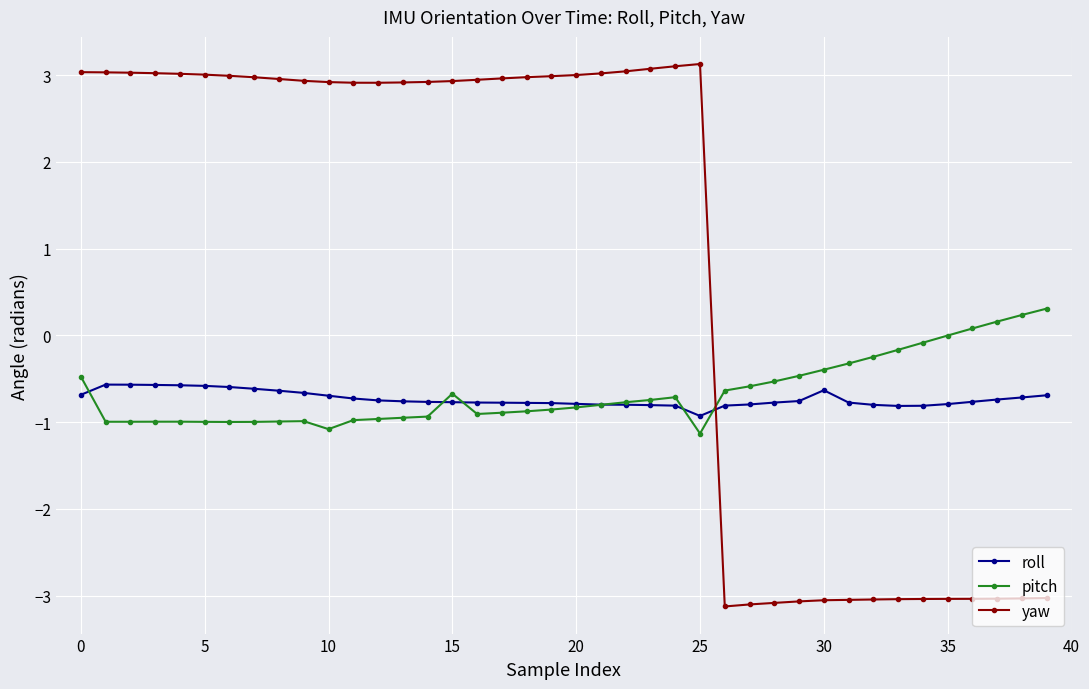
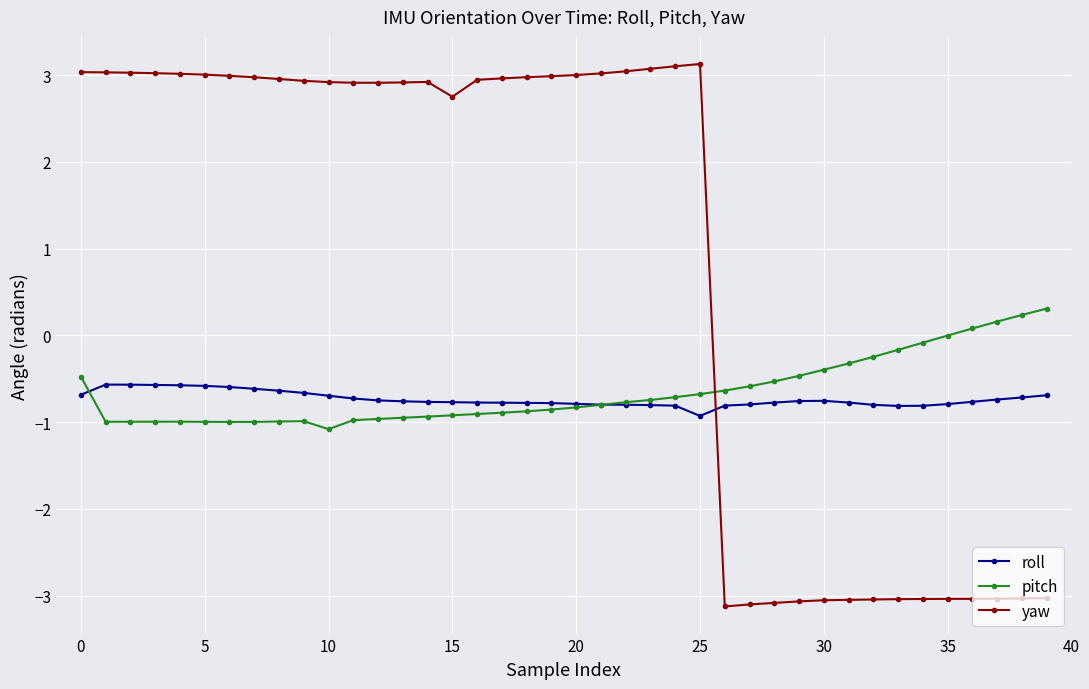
pitch, 15: -0.7 -> -0.9
yaw, 15: 2.9 -> 2.8
pitch, 25: -1.1 -> -0.7
roll, 30: -0.6 -> -0.8
